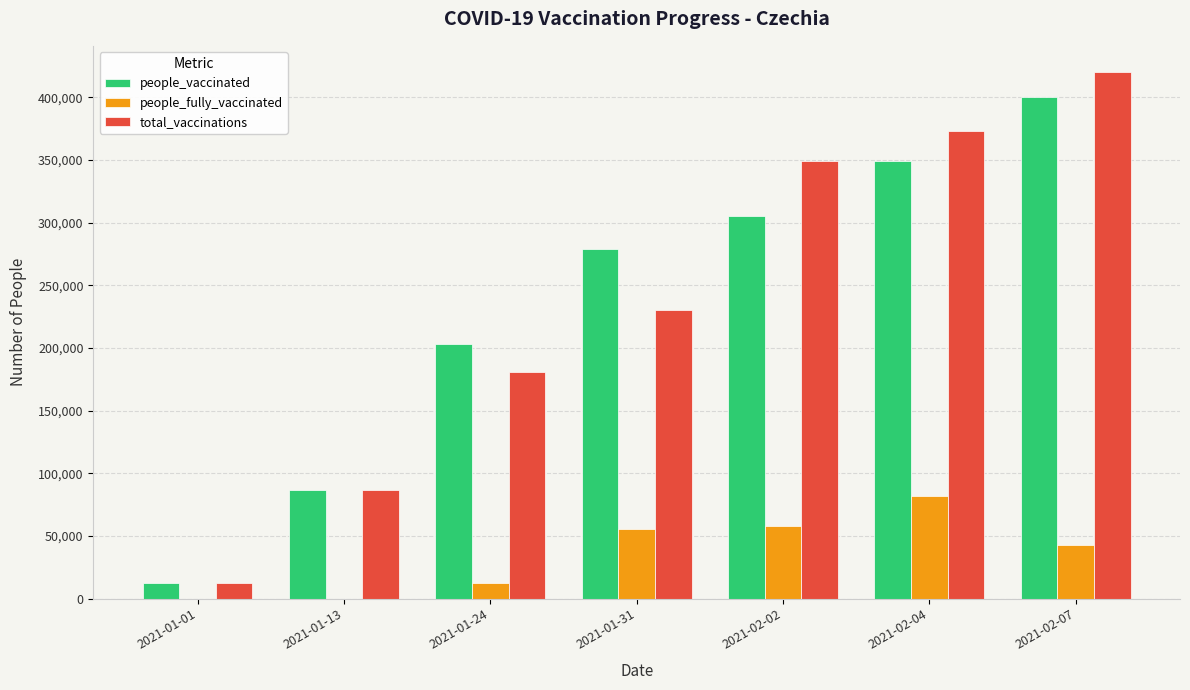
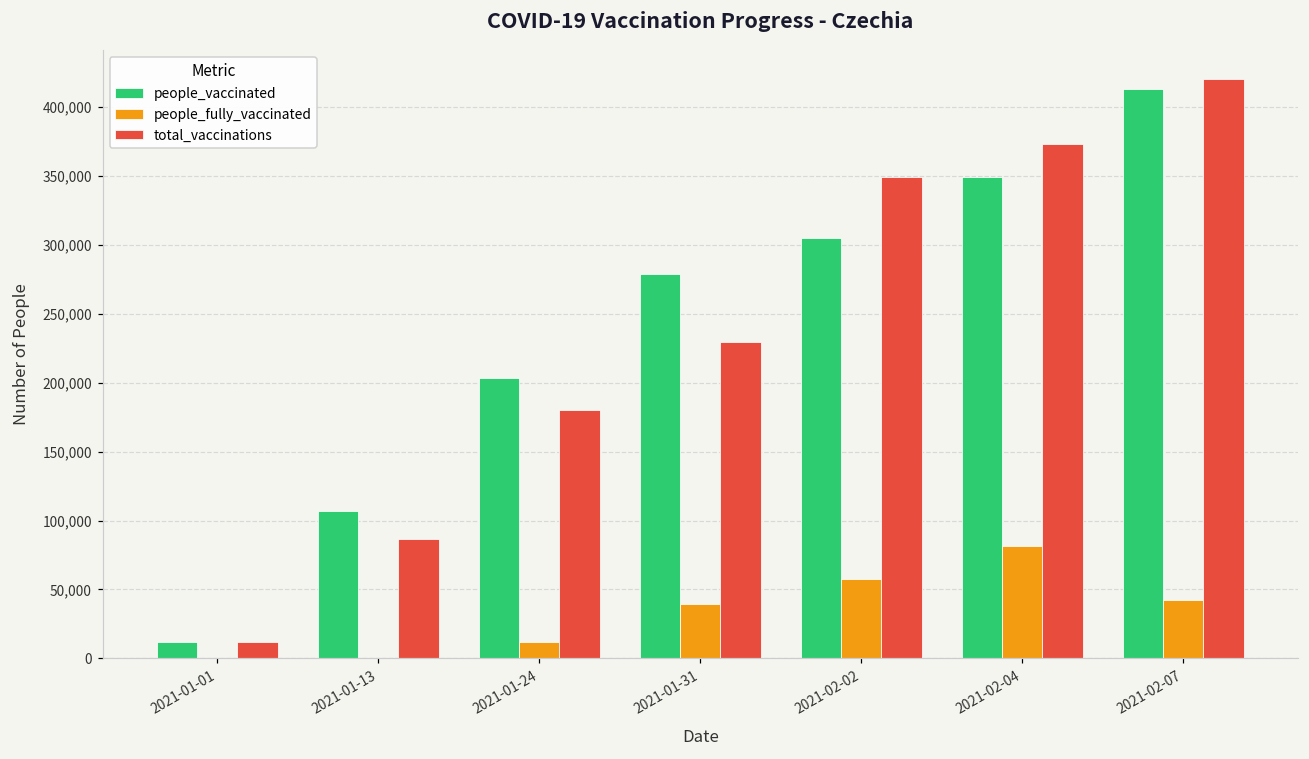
people_vaccinated, 2021-01-13: 87,000 -> 107,000
people_fully_vaccinated, 2021-01-31: 56,000 -> 40,000
people_vaccinated, 2021-02-07: 400,000 -> 413,000
